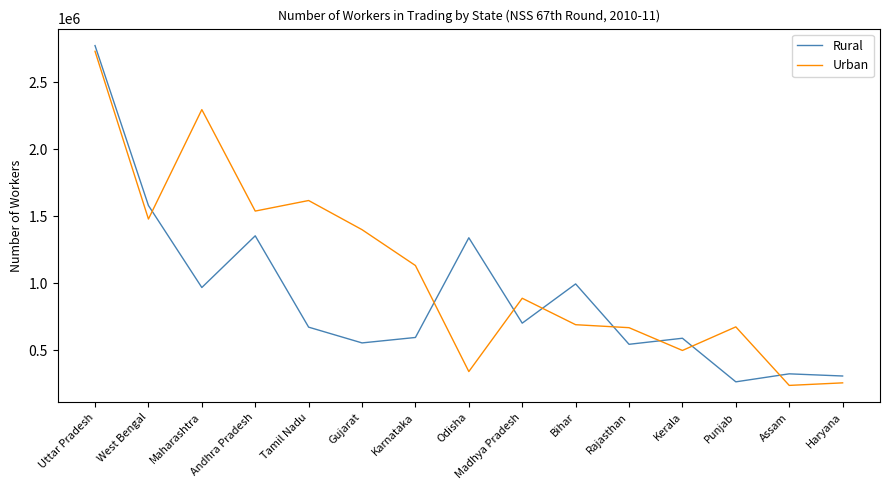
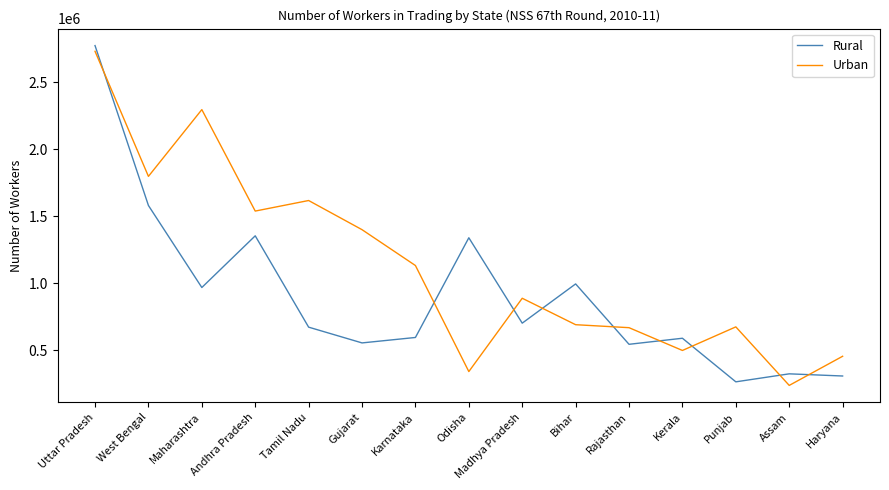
Urban, West Bengal: 1480000 -> 1800000
Urban, Haryana: 260000 -> 450000
